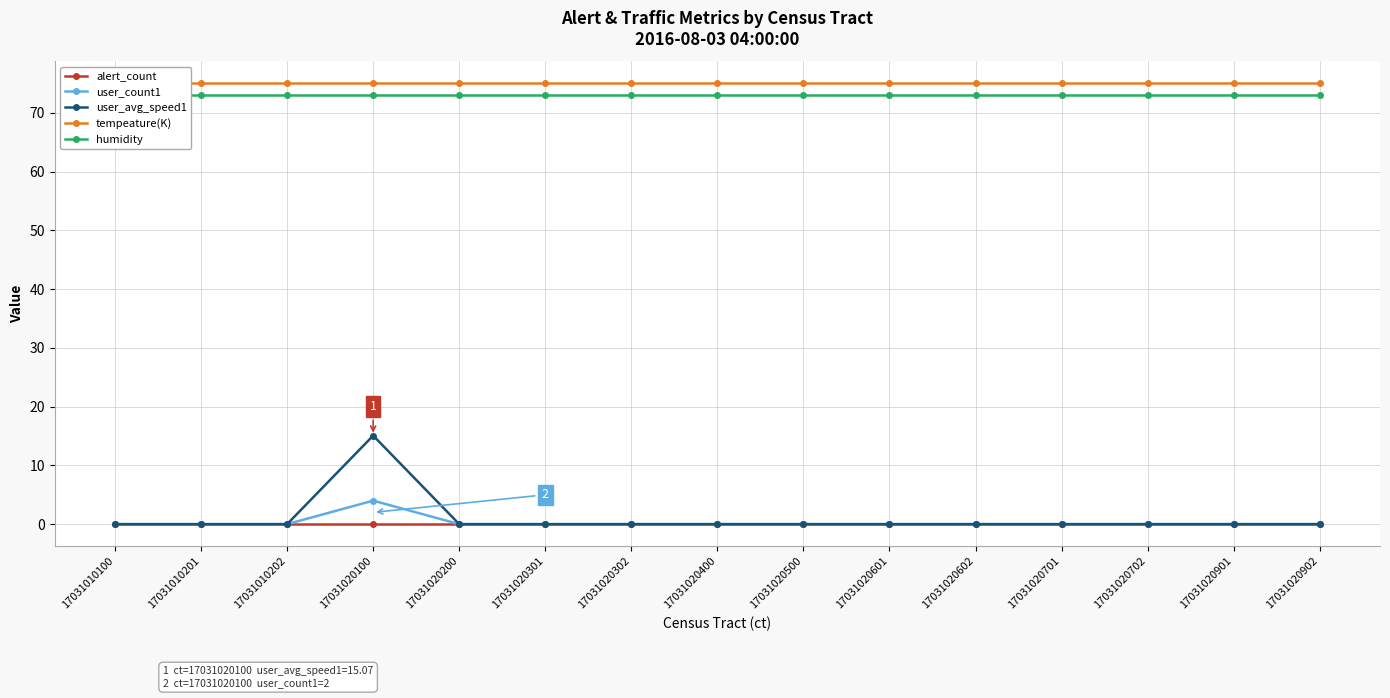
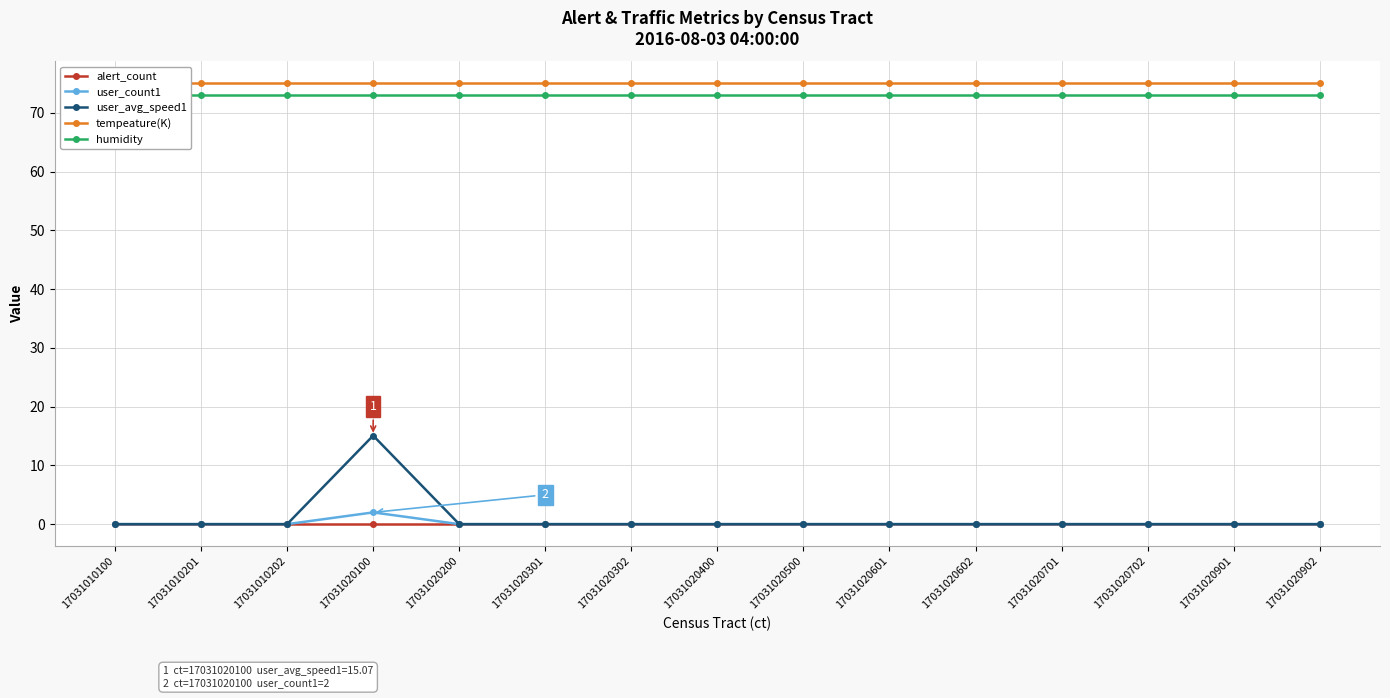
user_count1, 17031020100: 4 -> 2
